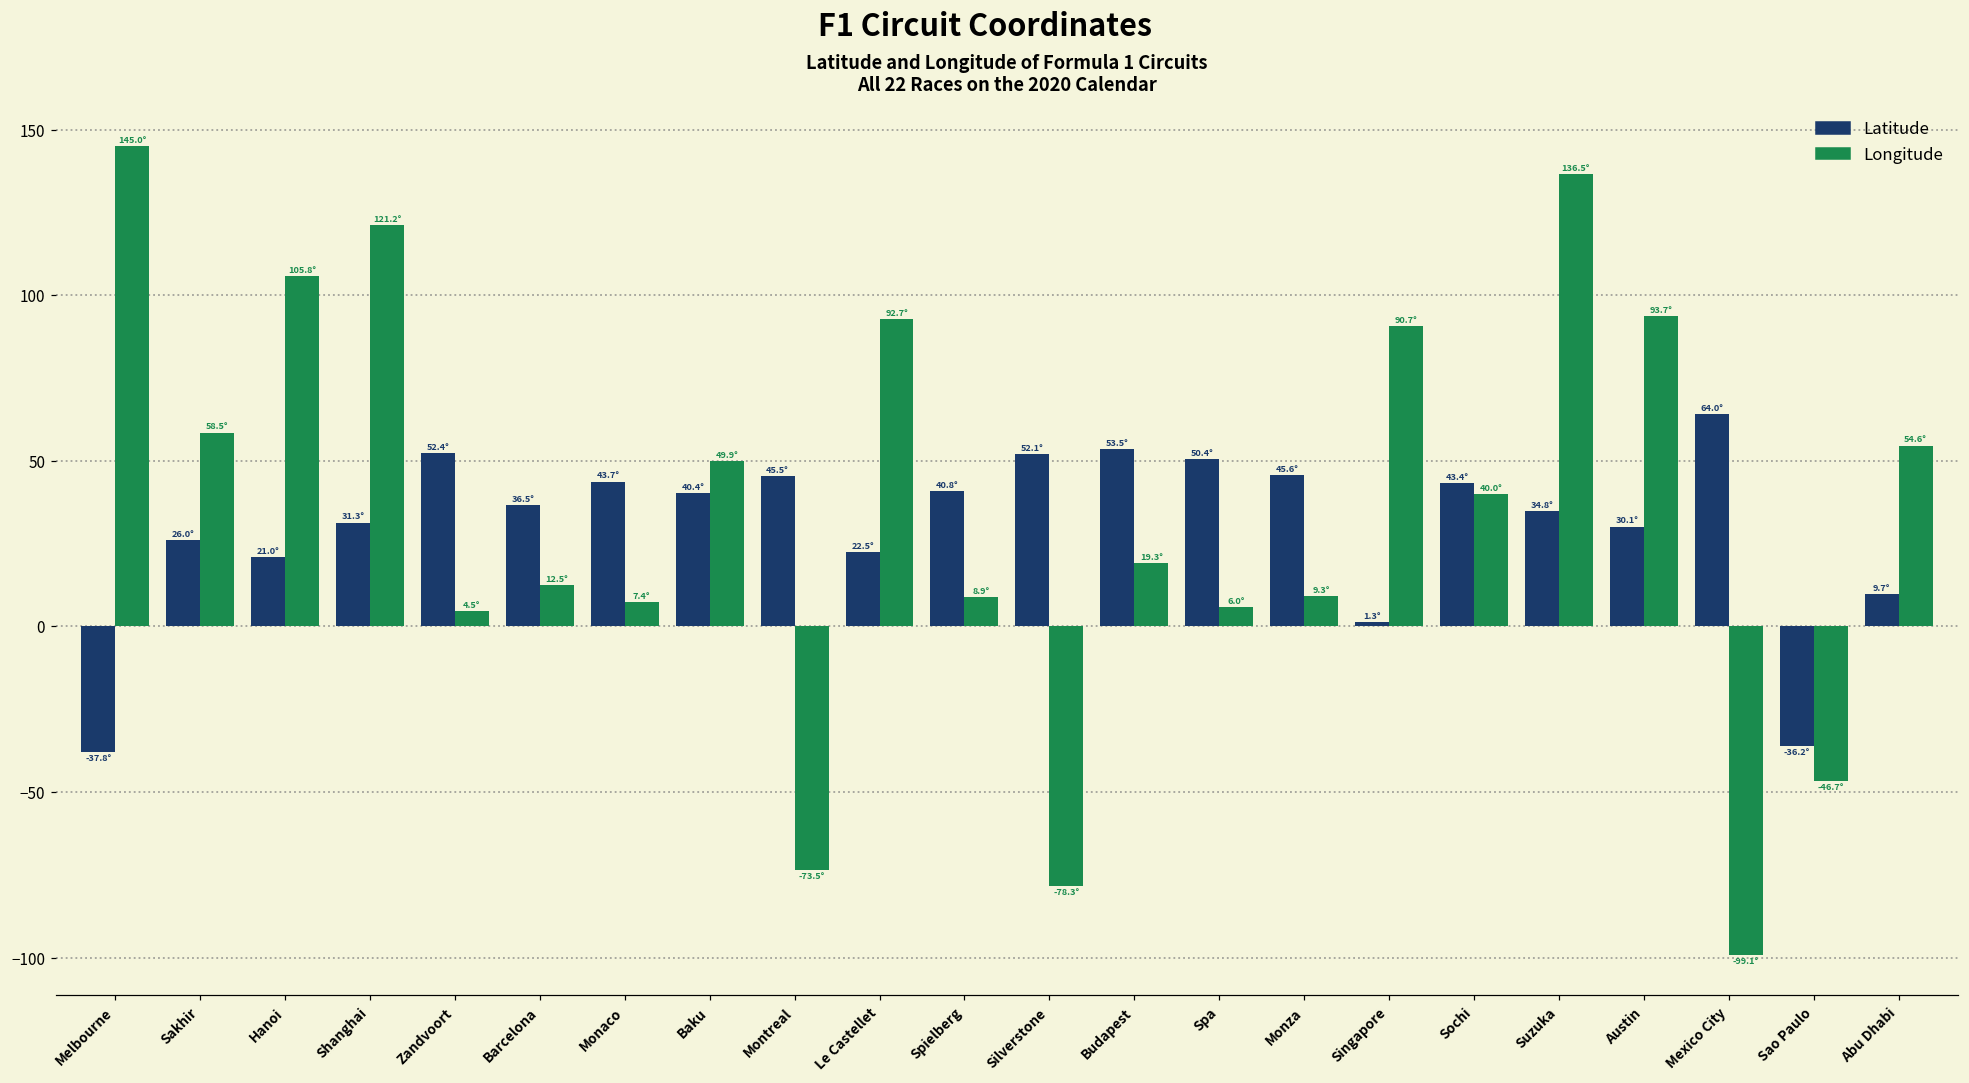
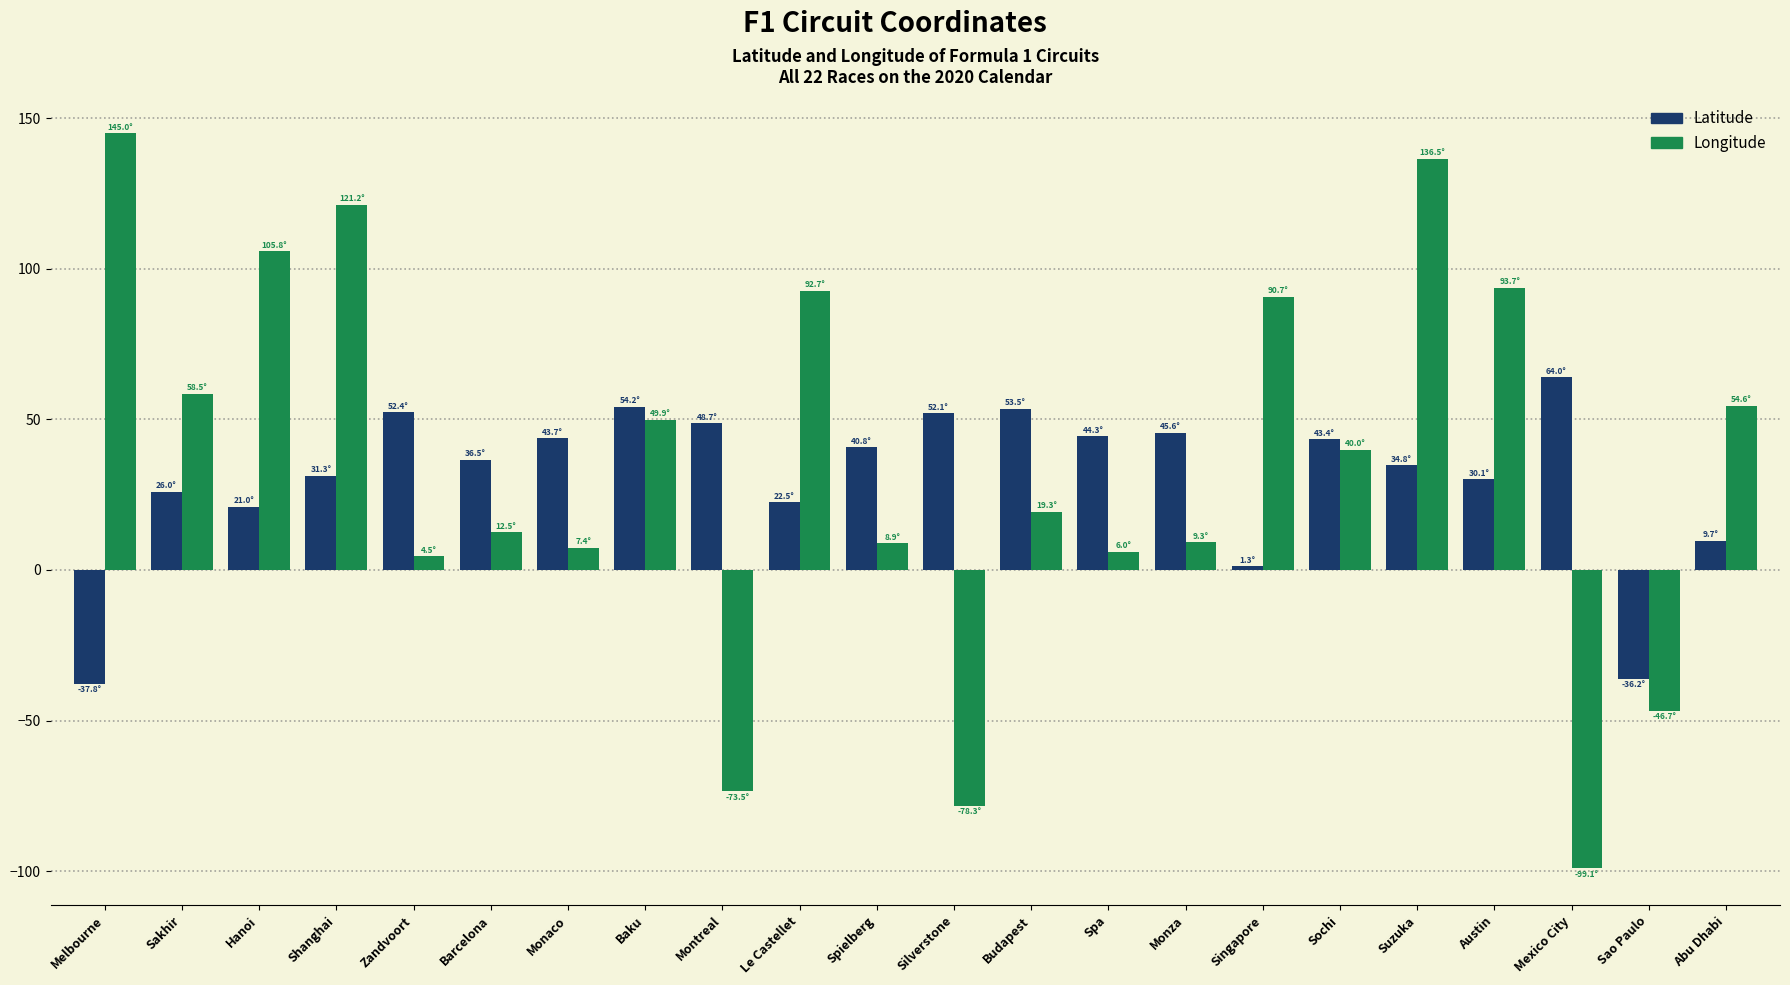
Latitude, Baku: 40.4° -> 54.2°
Latitude, Montreal: 45.5° -> 48.7°
Latitude, Spa: 50.4° -> 44.3°
